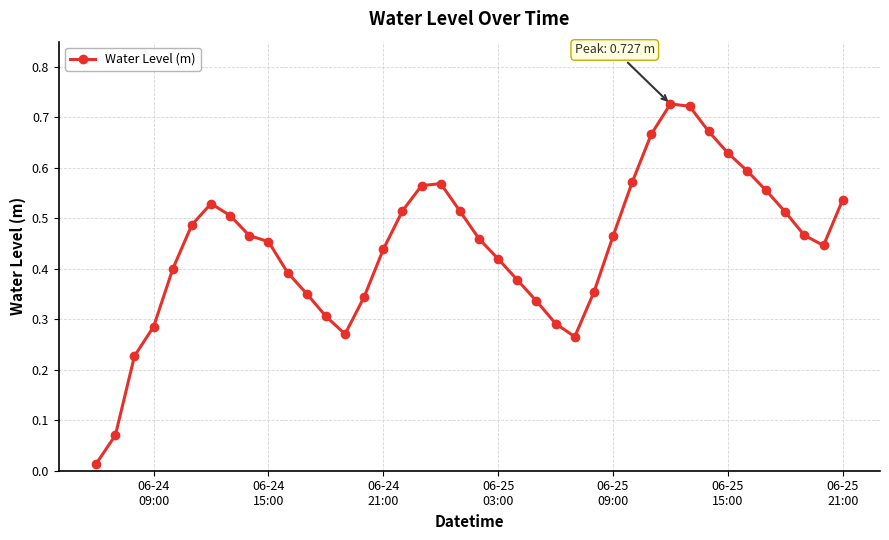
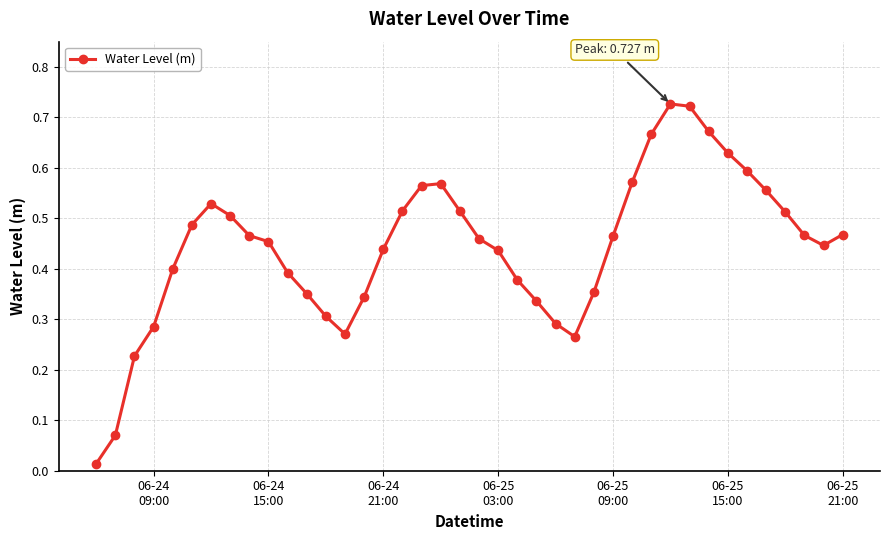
06-25 03:00: 0.42 -> 0.44
06-25 21:00: 0.54 -> 0.47
